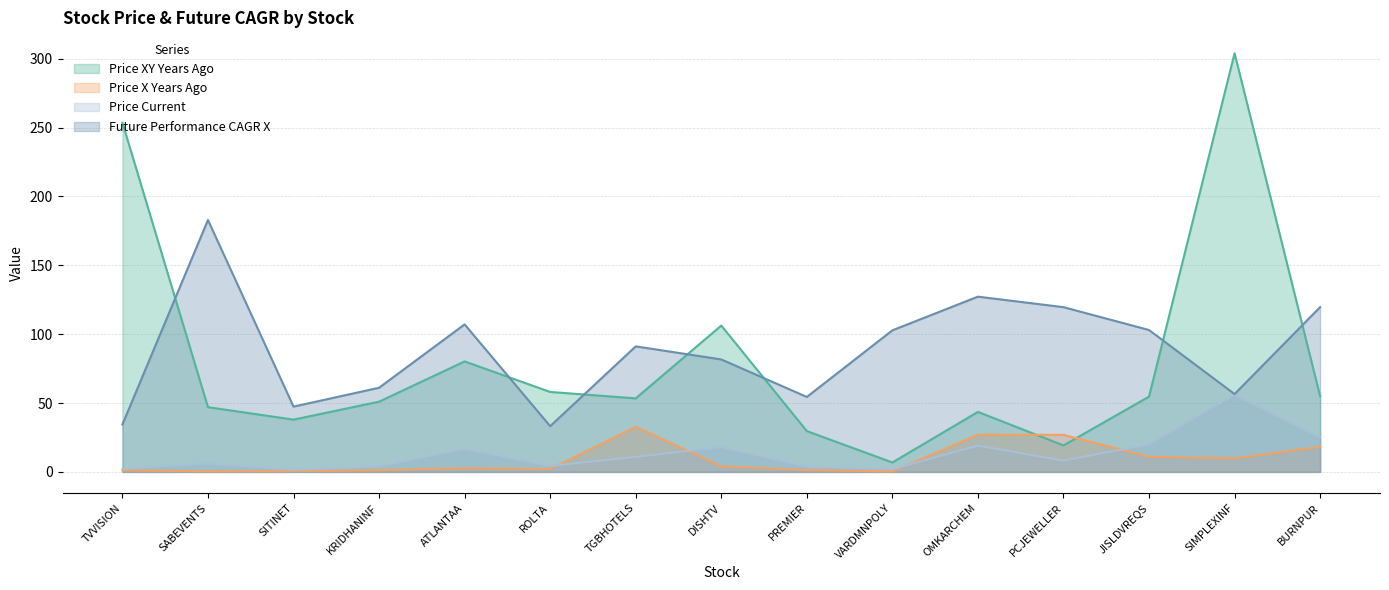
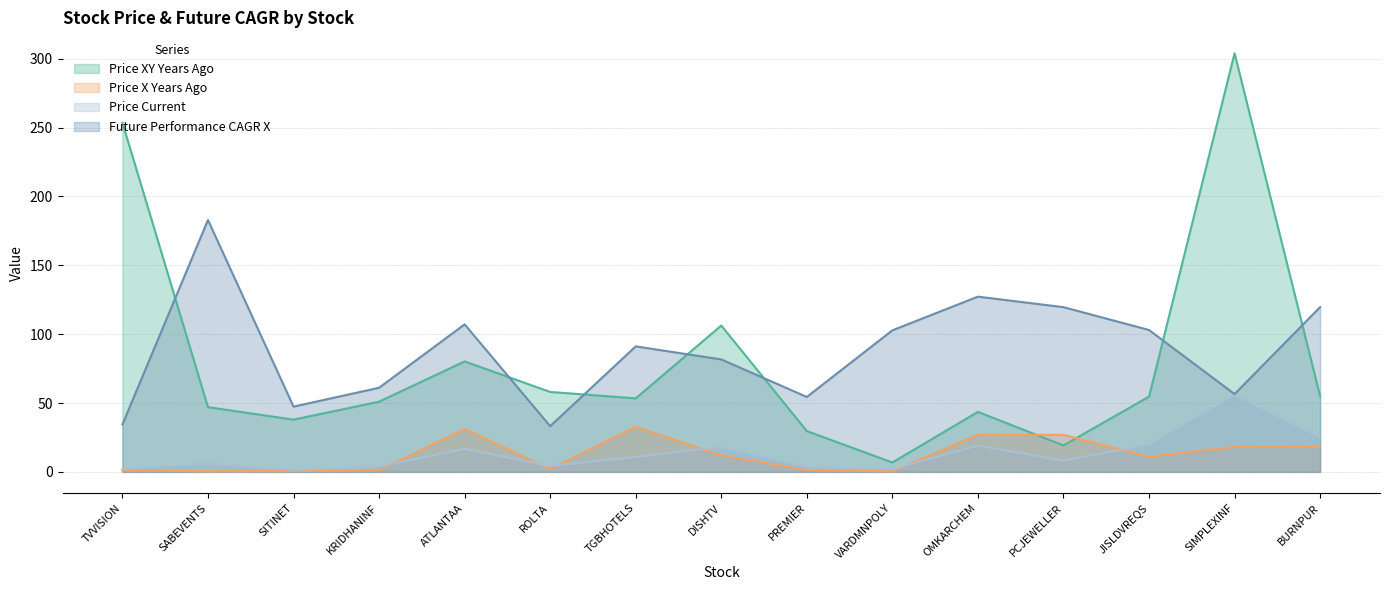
Price X Years Ago, ATLANTAA: 3 -> 31
Price X Years Ago, DISHTV: 4 -> 12
Price X Years Ago, SIMPLEXINF: 10 -> 18
